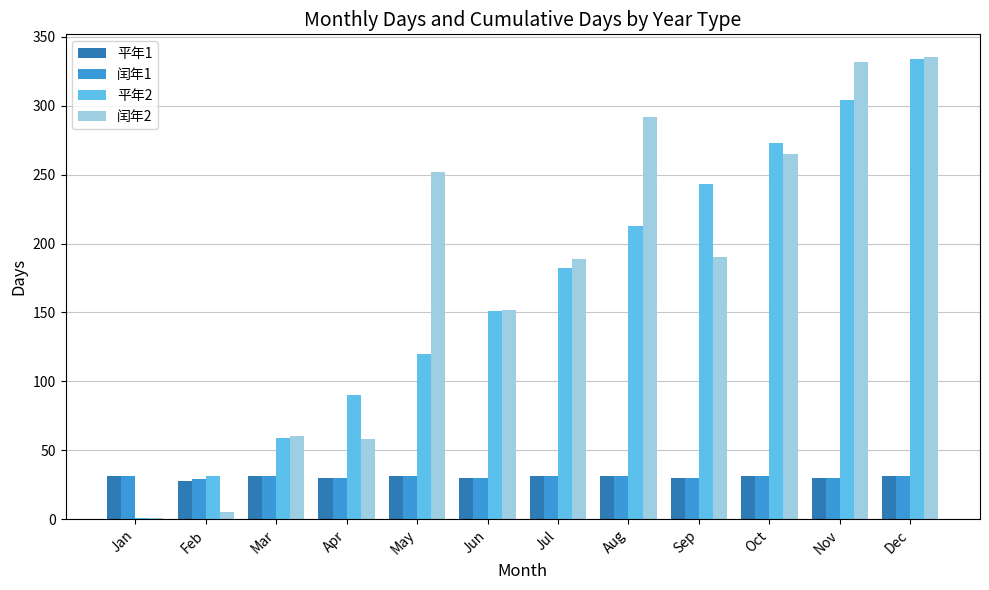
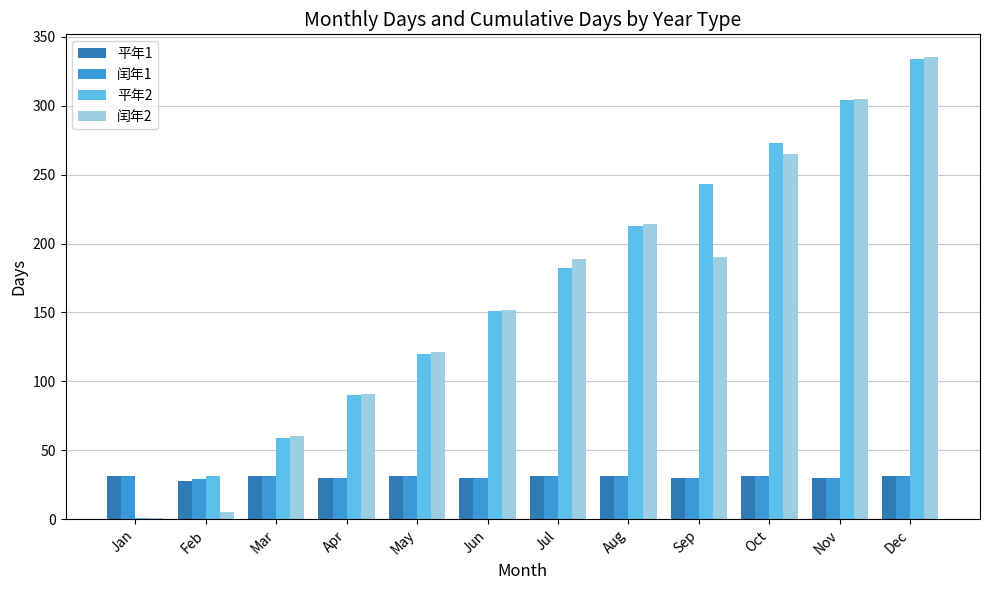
闰年2, Apr: 58 -> 91
闰年2, May: 252 -> 121
闰年2, Aug: 292 -> 214
闰年2, Nov: 332 -> 305
